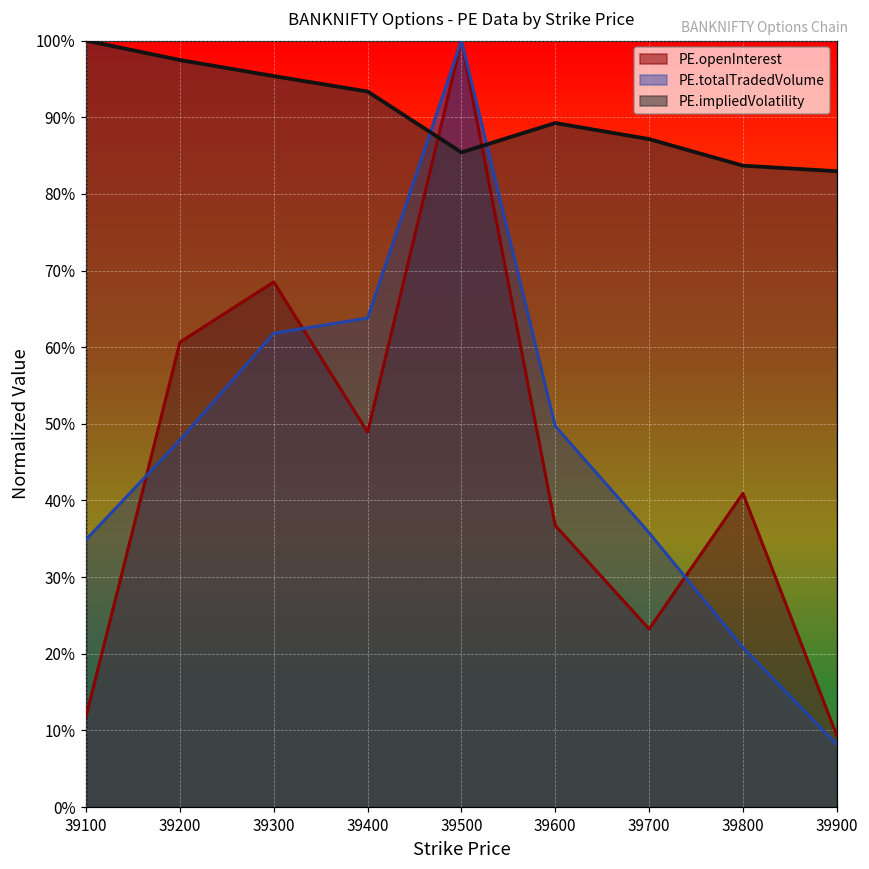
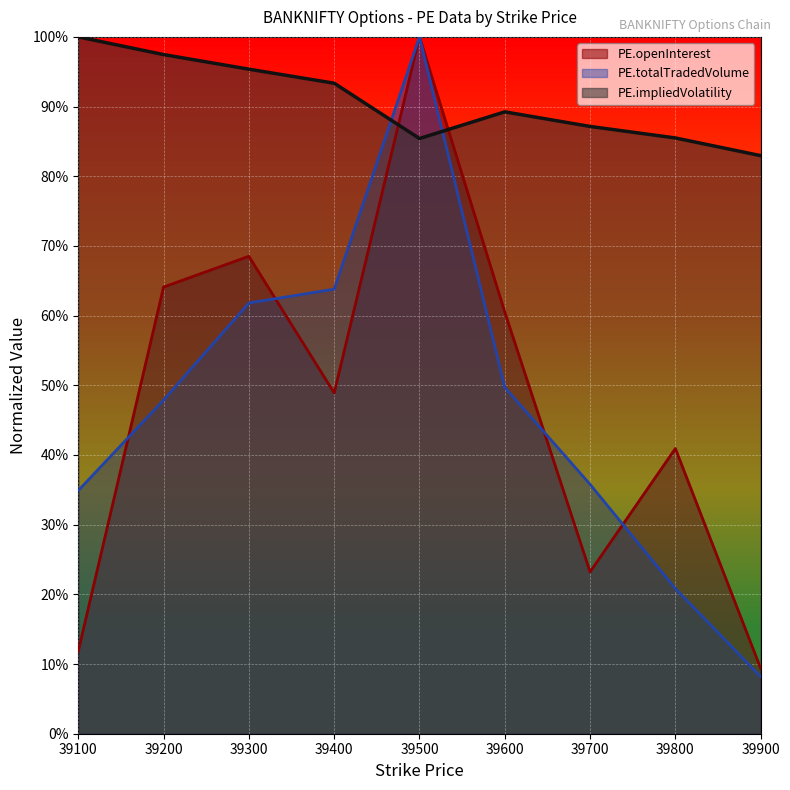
PE.openInterest, 39200: 61% -> 64%
PE.openInterest, 39600: 37% -> 61%
PE.impliedVolatility, 39800: 84% -> 85%
